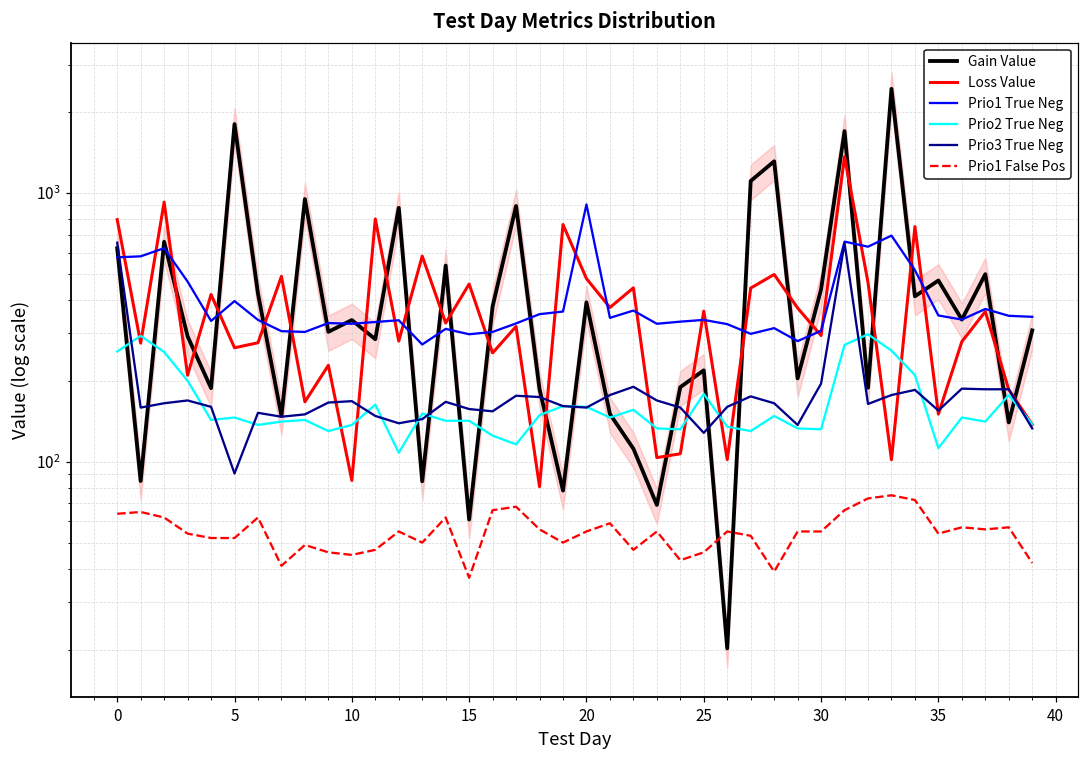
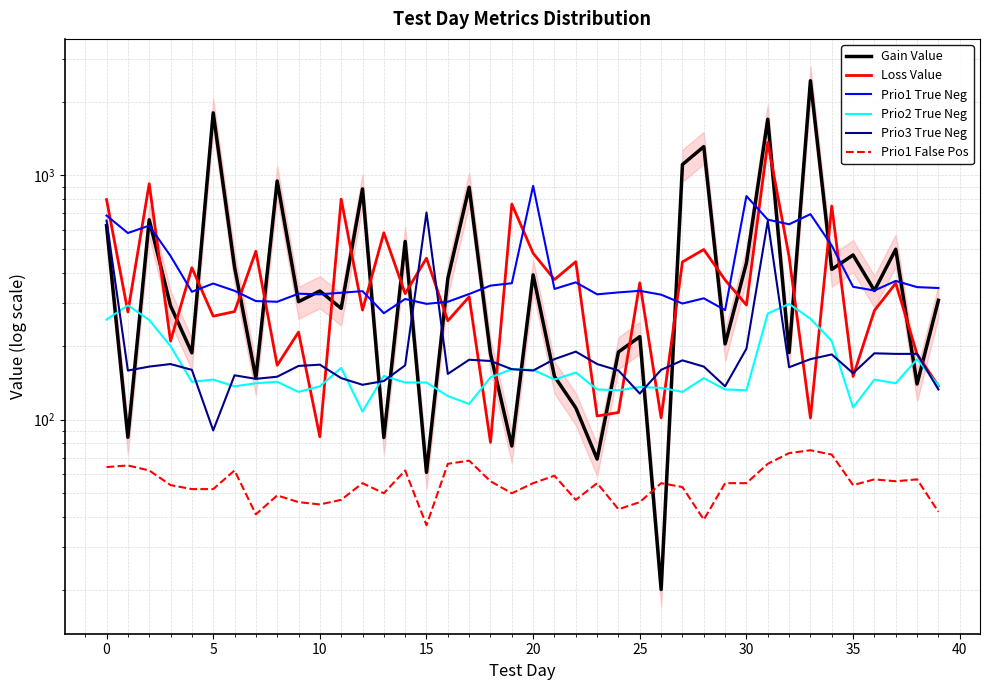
Prio1 True Neg, 0: 580 -> 690
Prio1 True Neg, 5: 400 -> 360
Prio3 True Neg, 15: 160 -> 700
Prio2 True Neg, 25: 180 -> 140
Prio1 True Neg, 30: 310 -> 820
